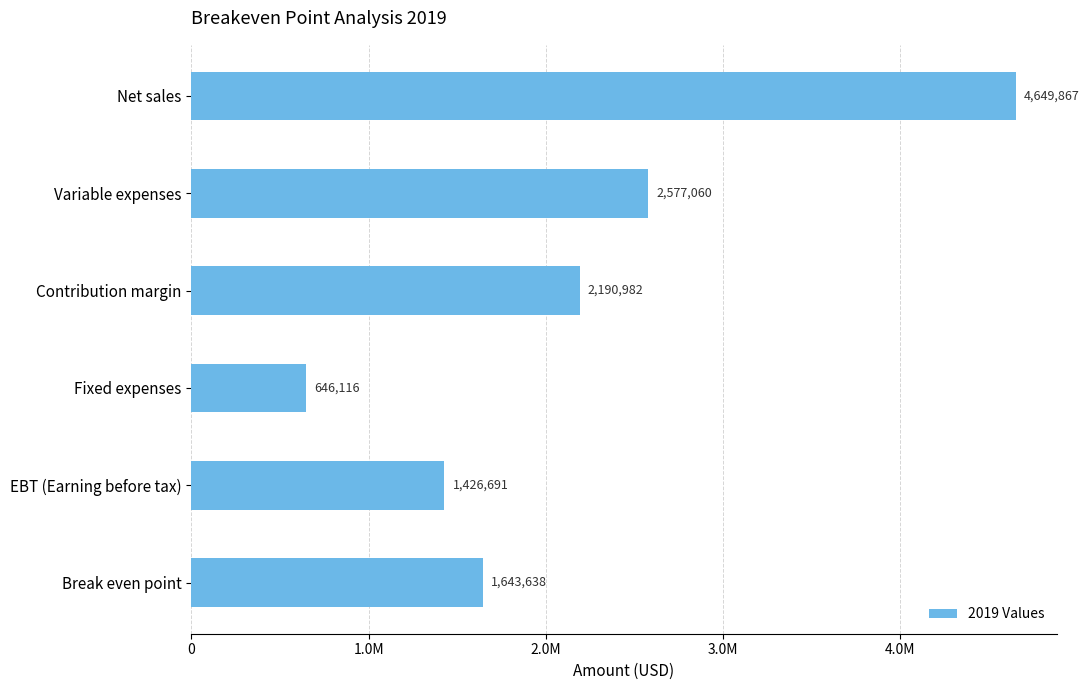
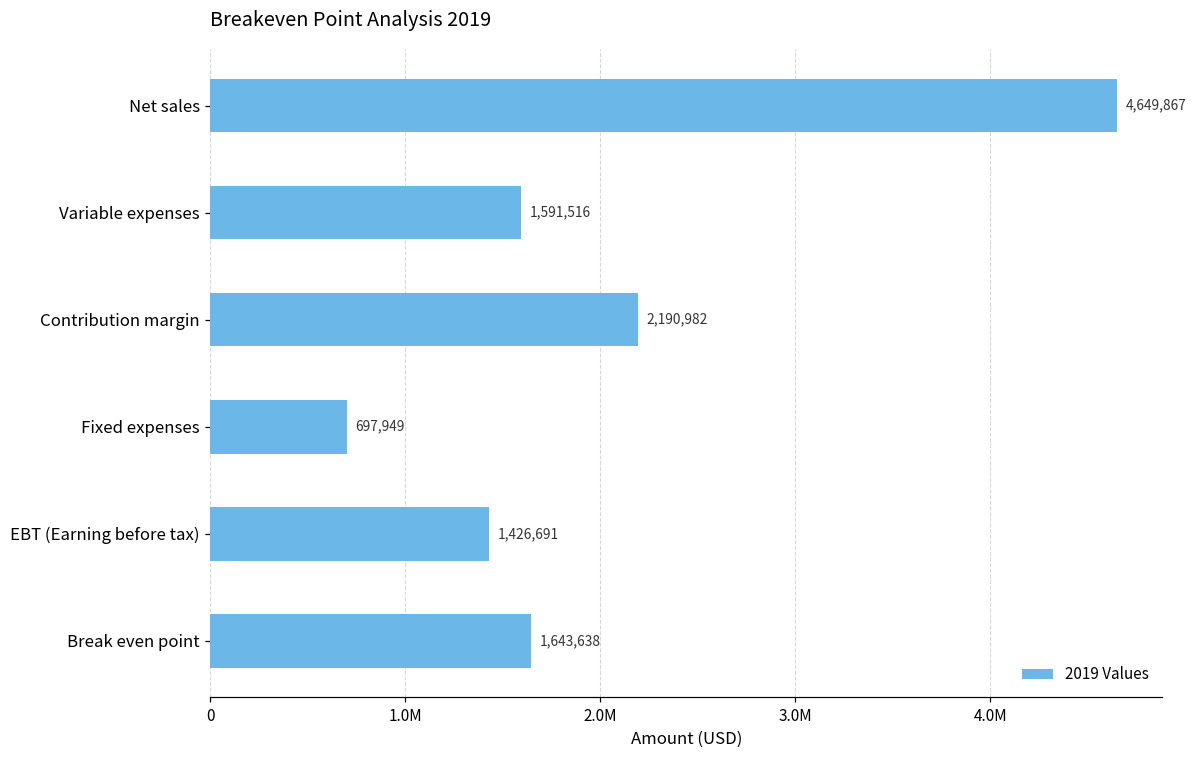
Variable expenses: 2,577,060 -> 1,591,516
Fixed expenses: 646,116 -> 697,949
